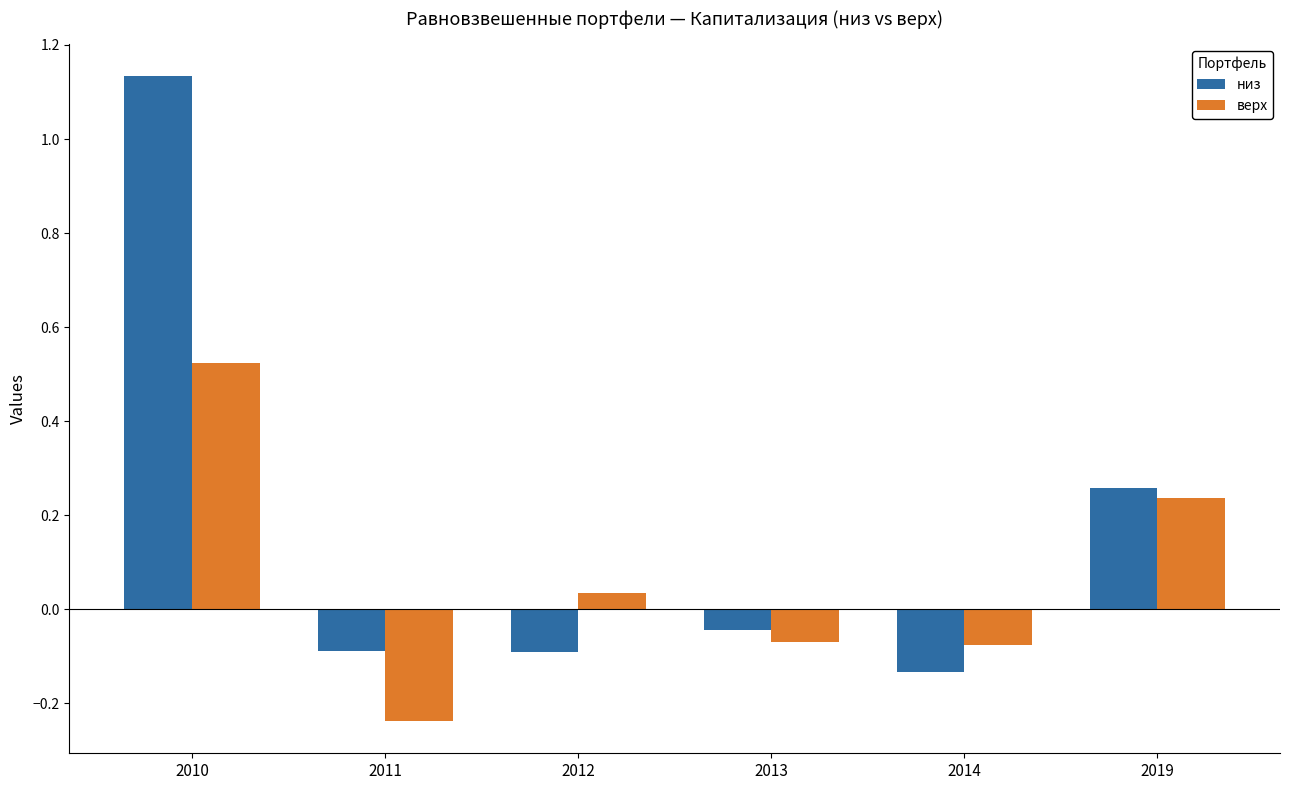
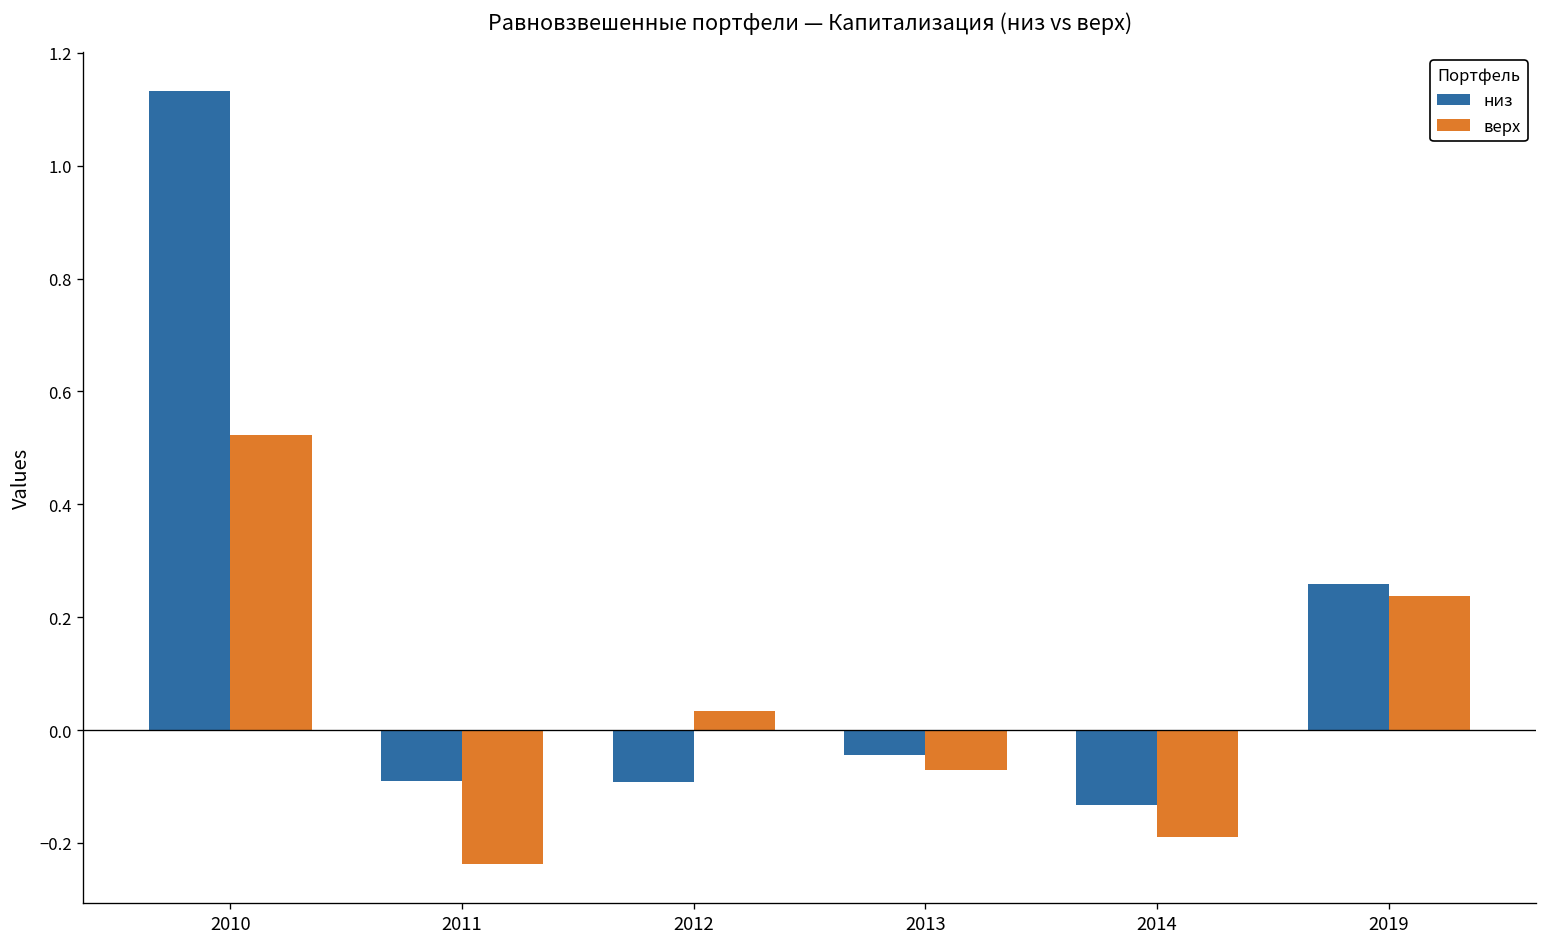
верх, 2014: -0.08 -> -0.19
